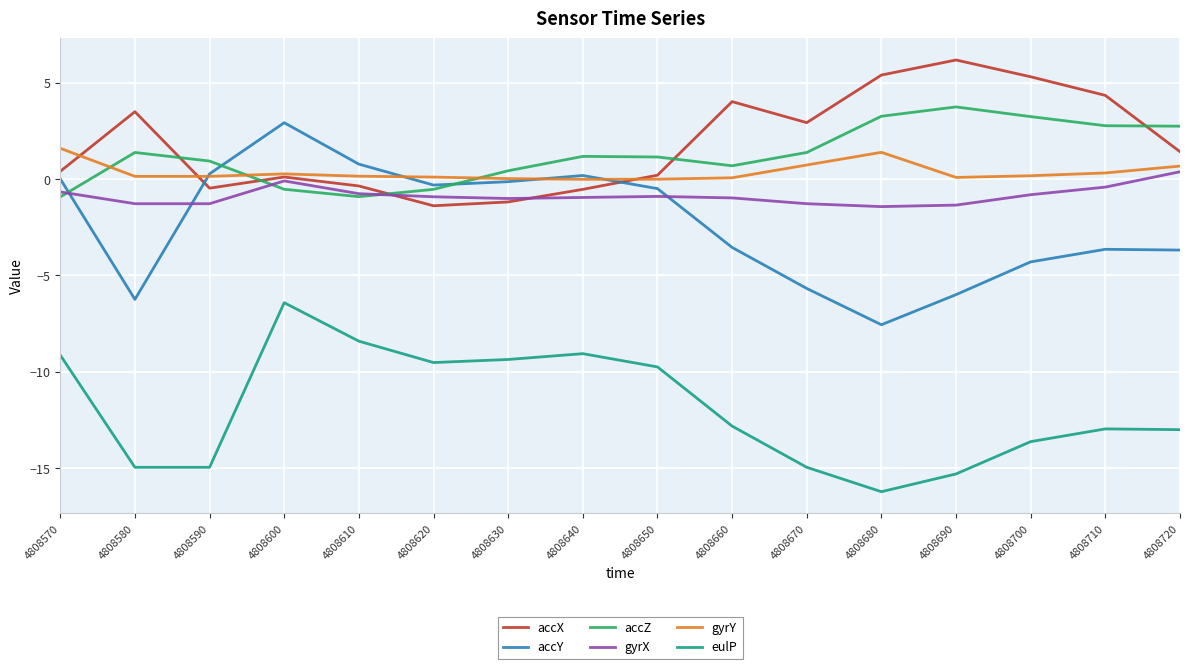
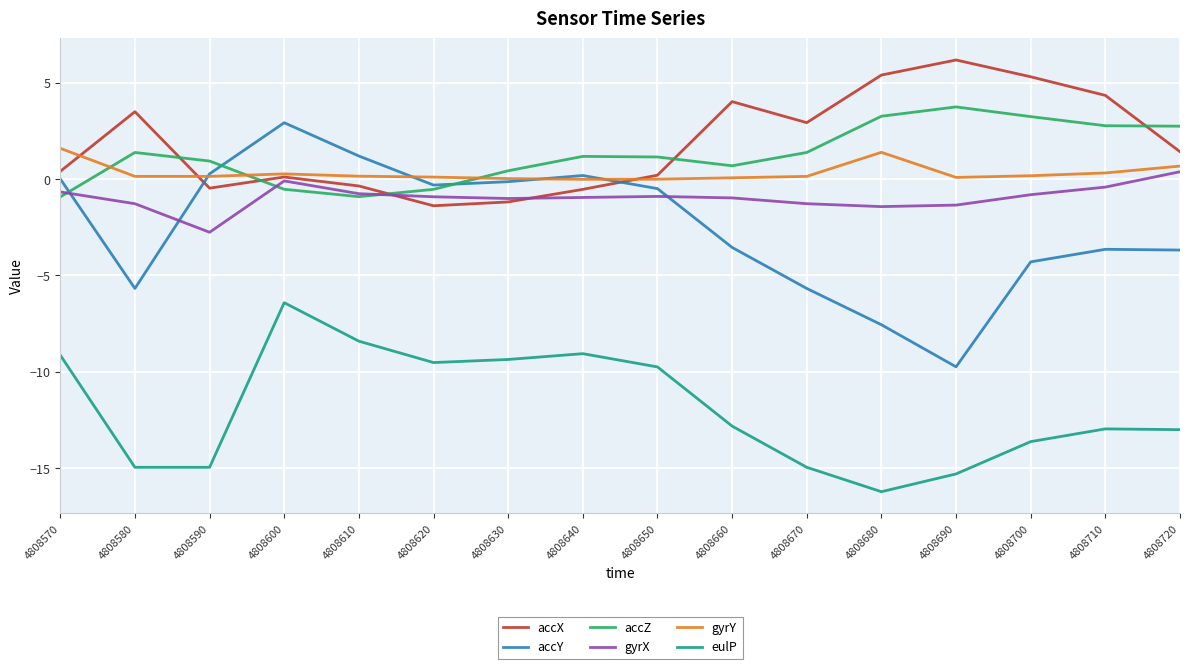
accY, 4808580: -6.2 -> -5.7
gyrX, 4808590: -1.3 -> -2.8
accY, 4808610: 0.8 -> 1.2
gyrY, 4808670: 0.7 -> 0.1
accY, 4808690: -6.0 -> -9.7
